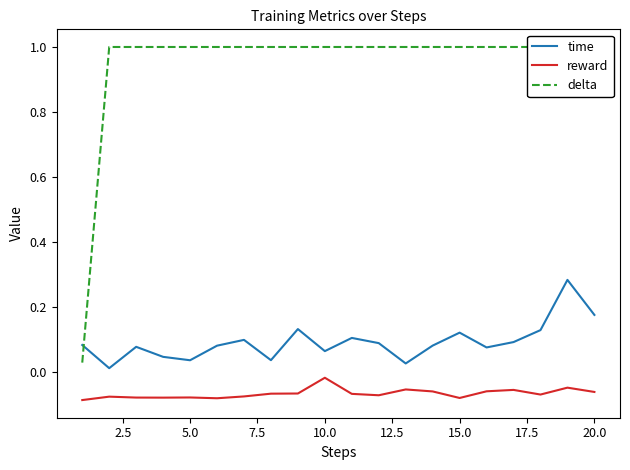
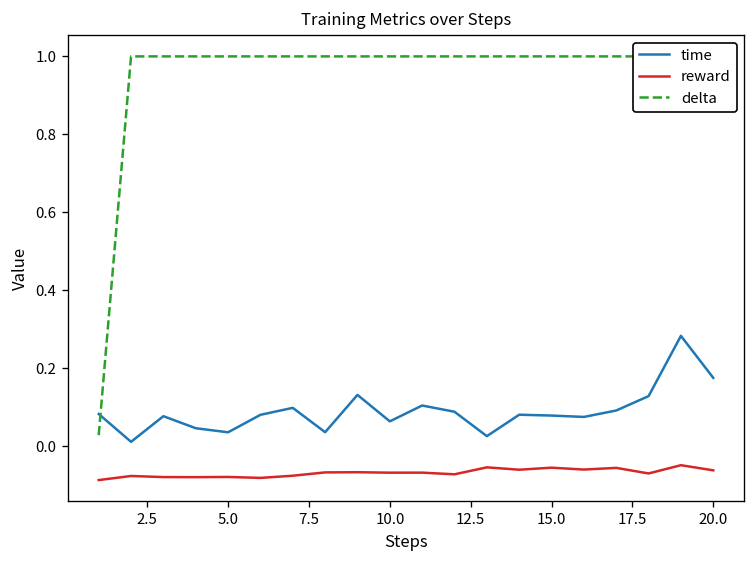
reward, 10.0: -0.02 -> -0.07
time, 15.0: 0.12 -> 0.08
reward, 15.0: -0.08 -> -0.05
